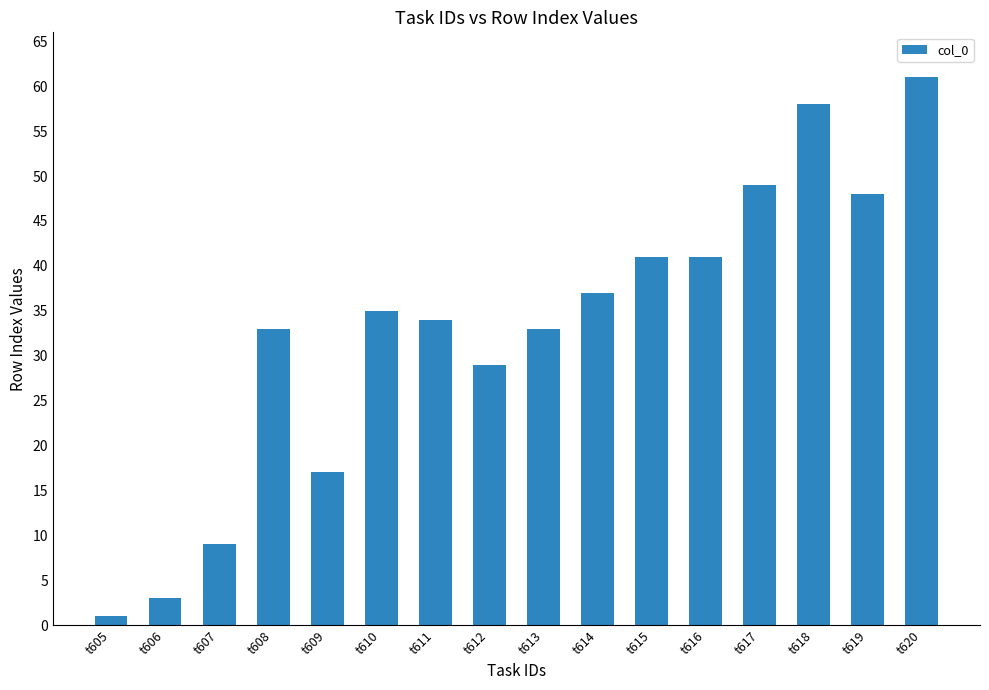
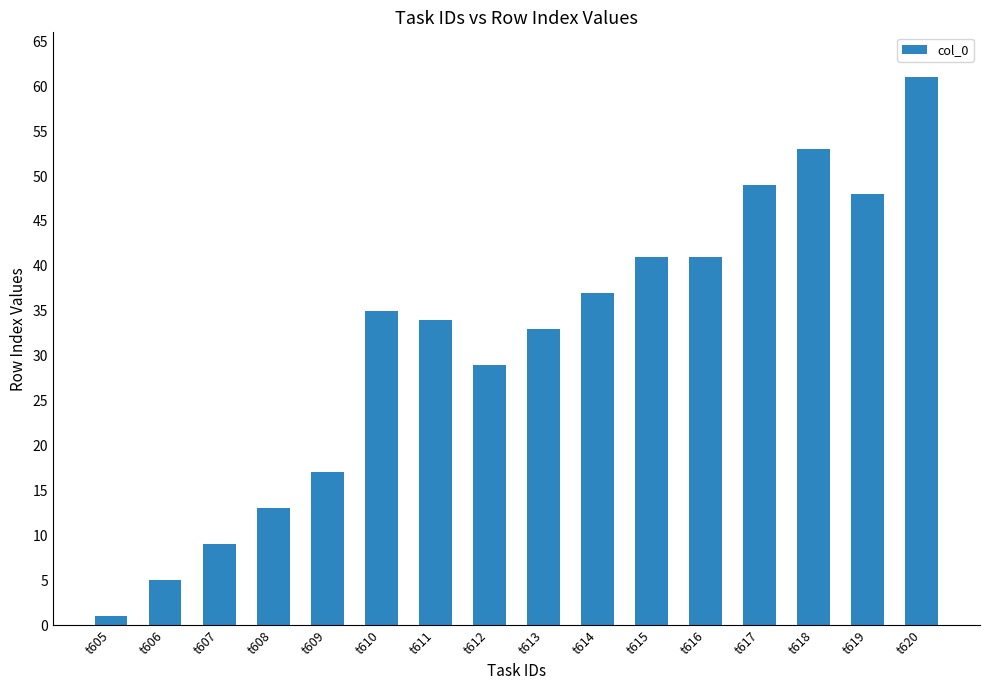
t606: 3 -> 5
t608: 33 -> 13
t618: 58 -> 53
